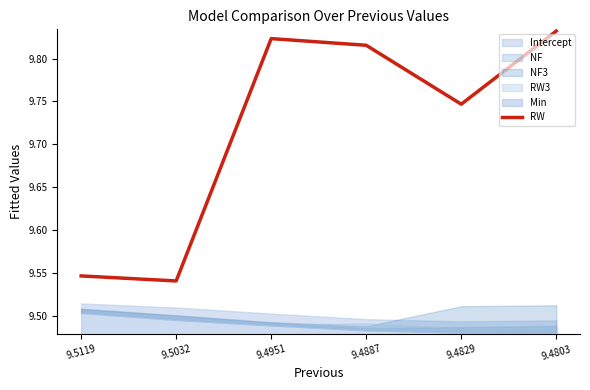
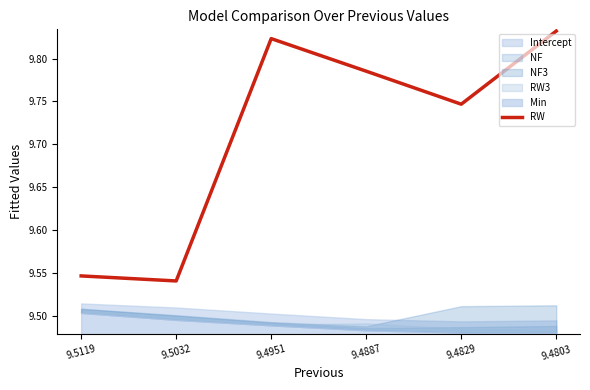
RW, 9.4887: 9.82 -> 9.79
